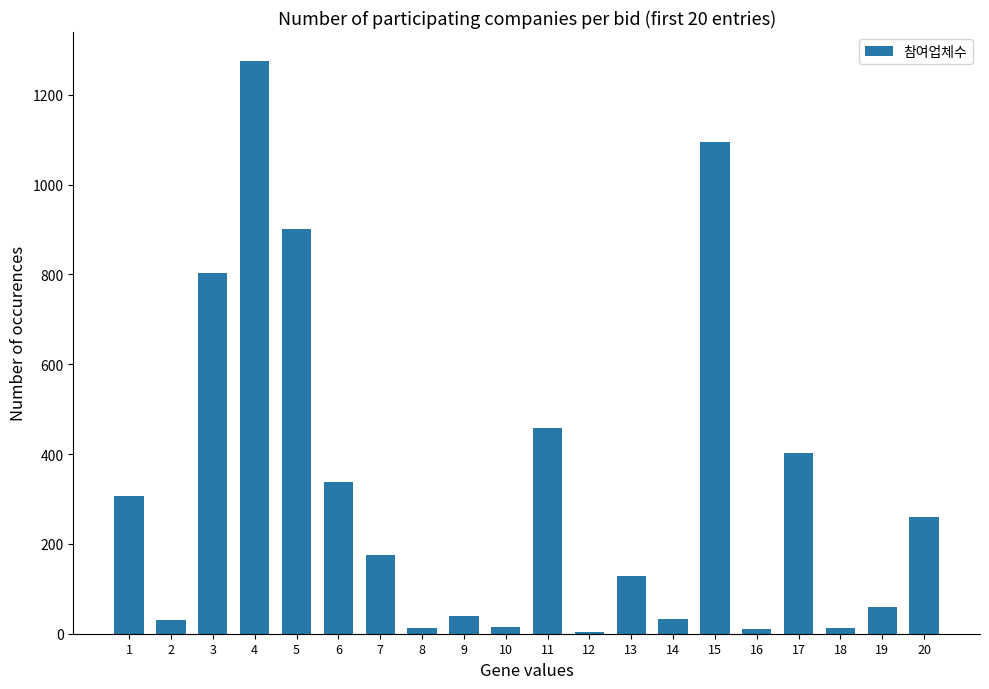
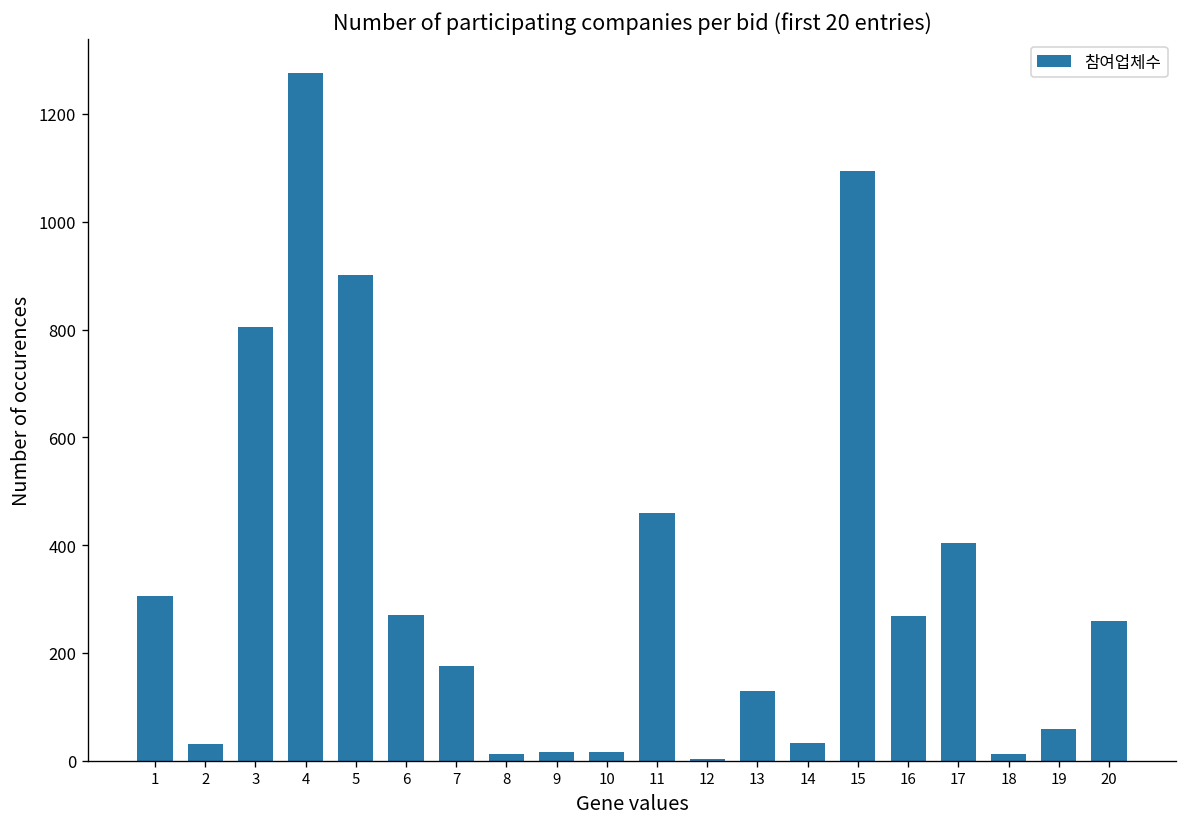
6: 340 -> 270
9: 40 -> 20
16: 10 -> 270
